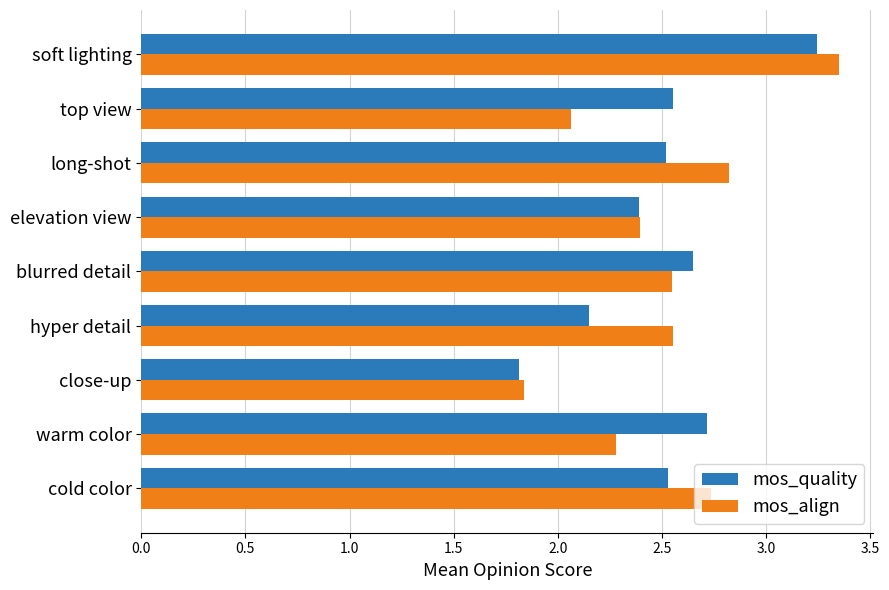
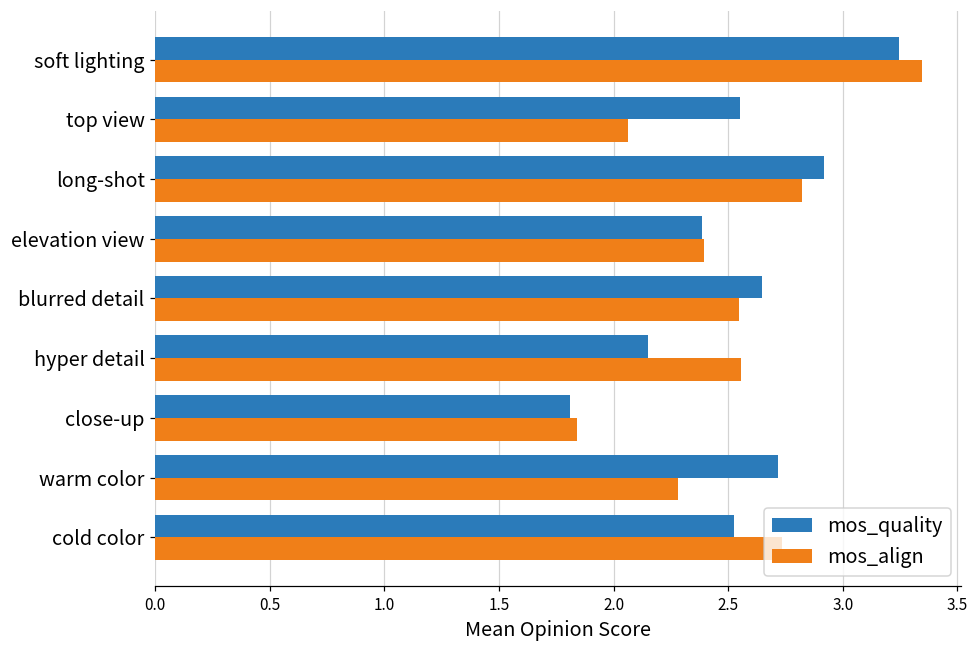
mos_quality, long-shot: 2.52 -> 2.92
